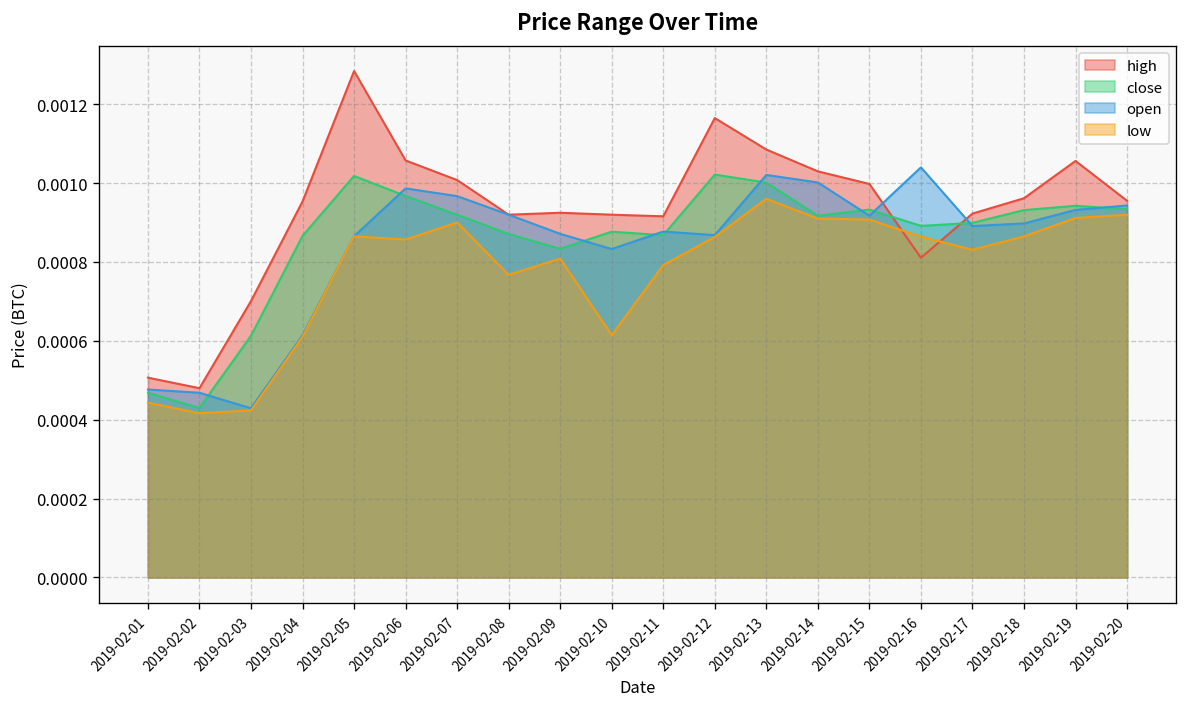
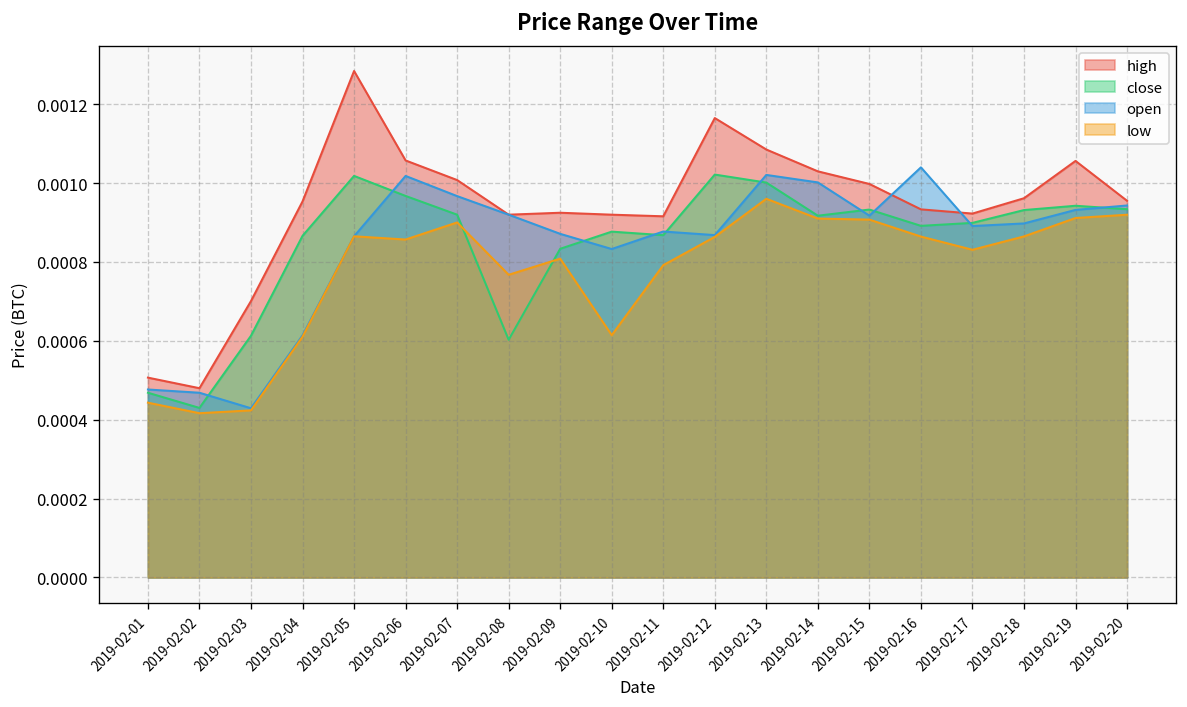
open, 2019-02-06: 0.00099 -> 0.00102
close, 2019-02-08: 0.00087 -> 0.00060
high, 2019-02-16: 0.00081 -> 0.00093
